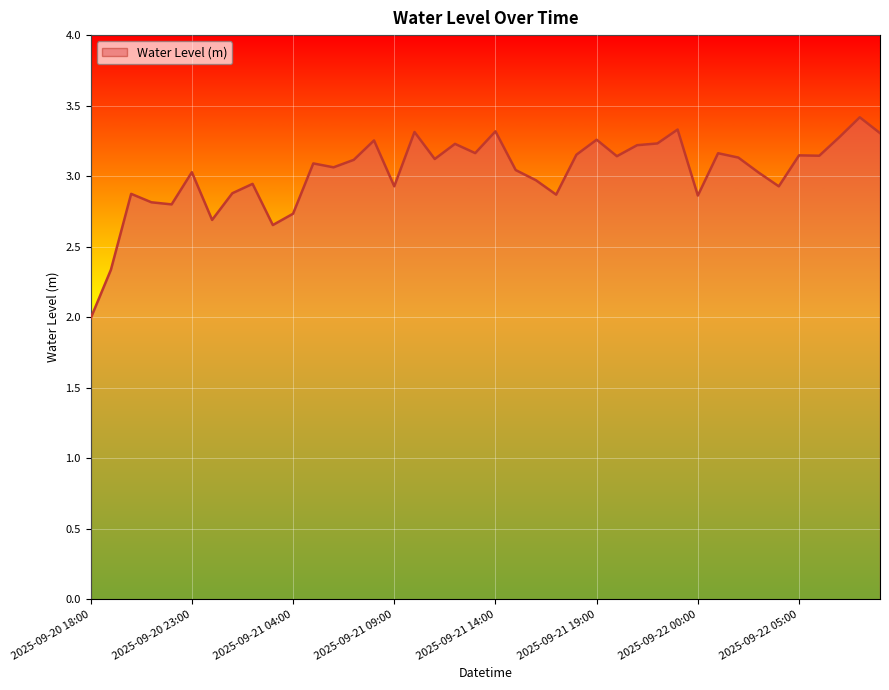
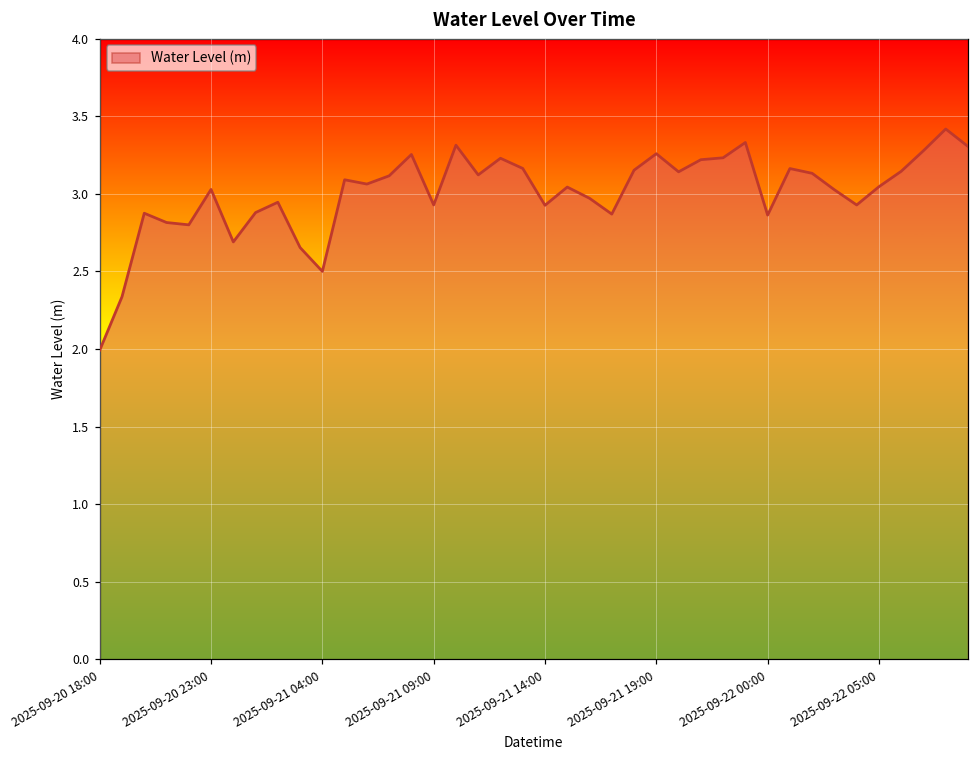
2025-09-21 04:00: 2.73 -> 2.50
2025-09-21 14:00: 3.32 -> 2.93
2025-09-22 05:00: 3.15 -> 3.05
